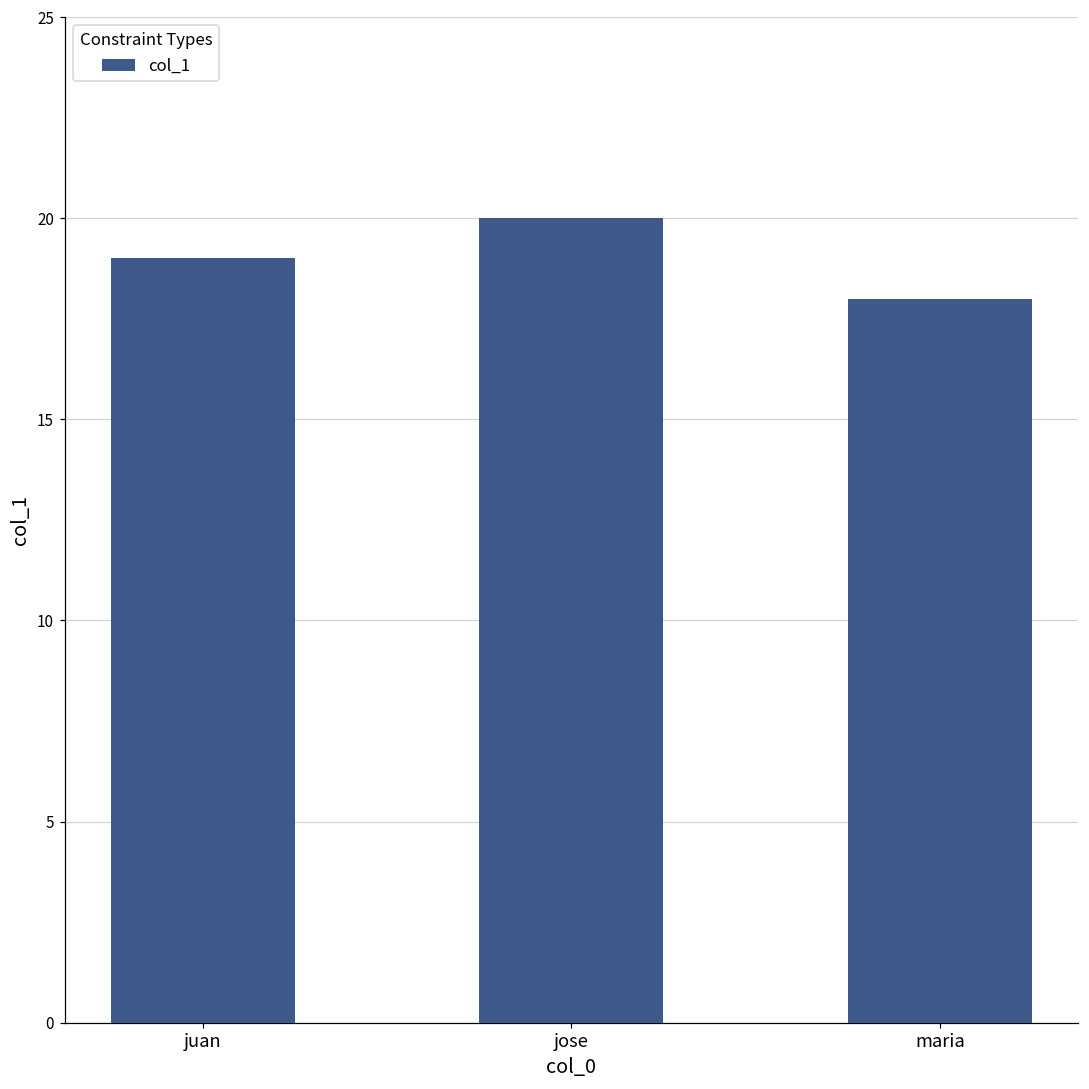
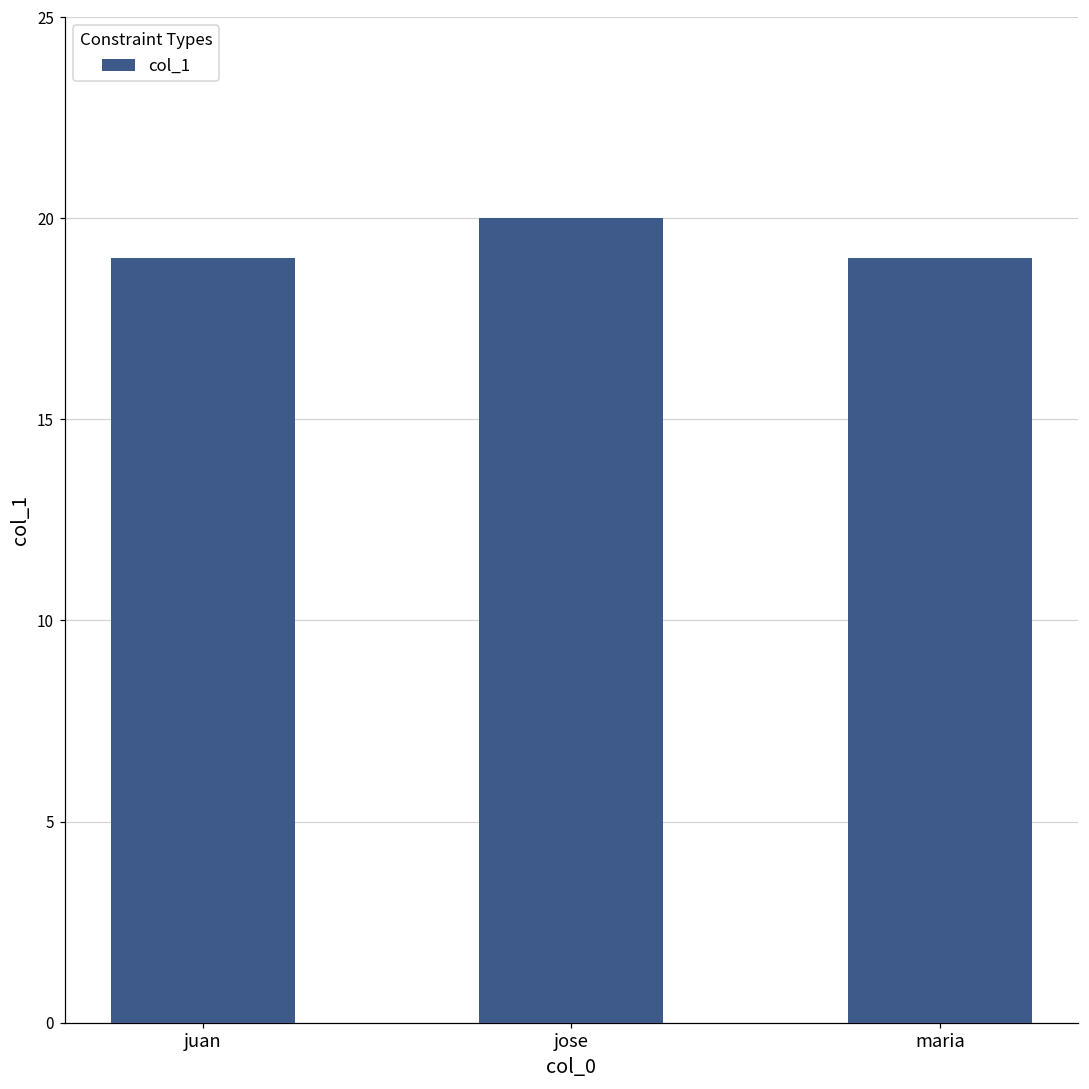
maria: 18 -> 19
